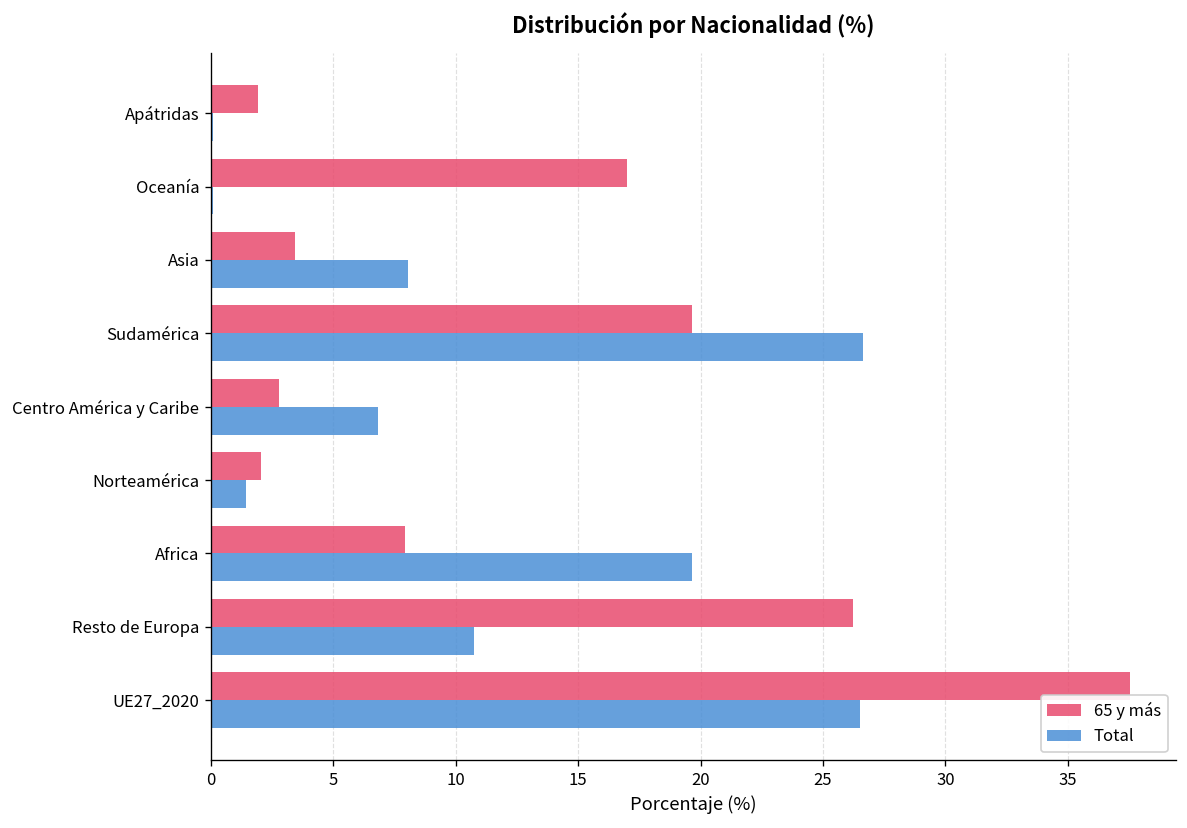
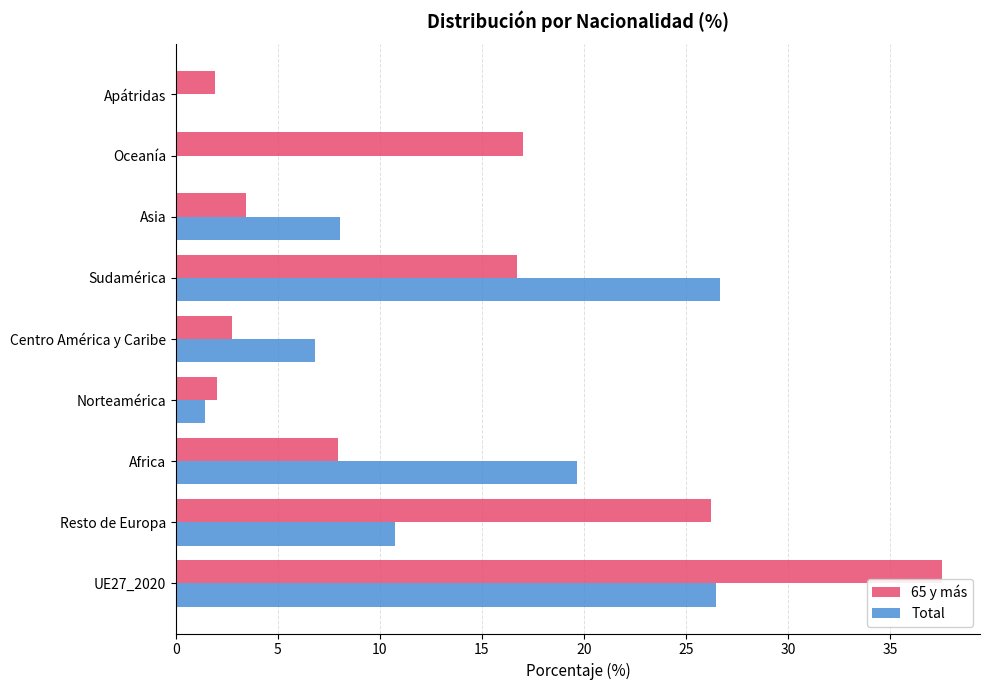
65 y más, Sudamérica: 19.7 -> 16.7
